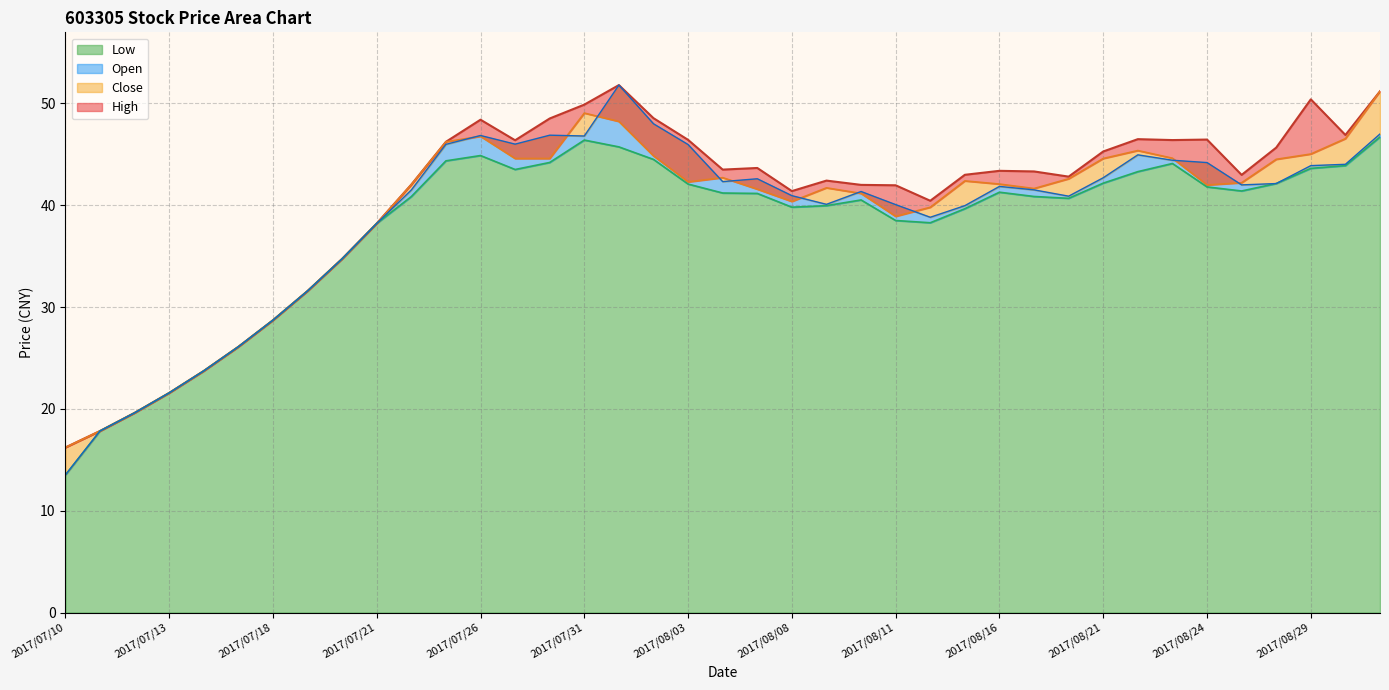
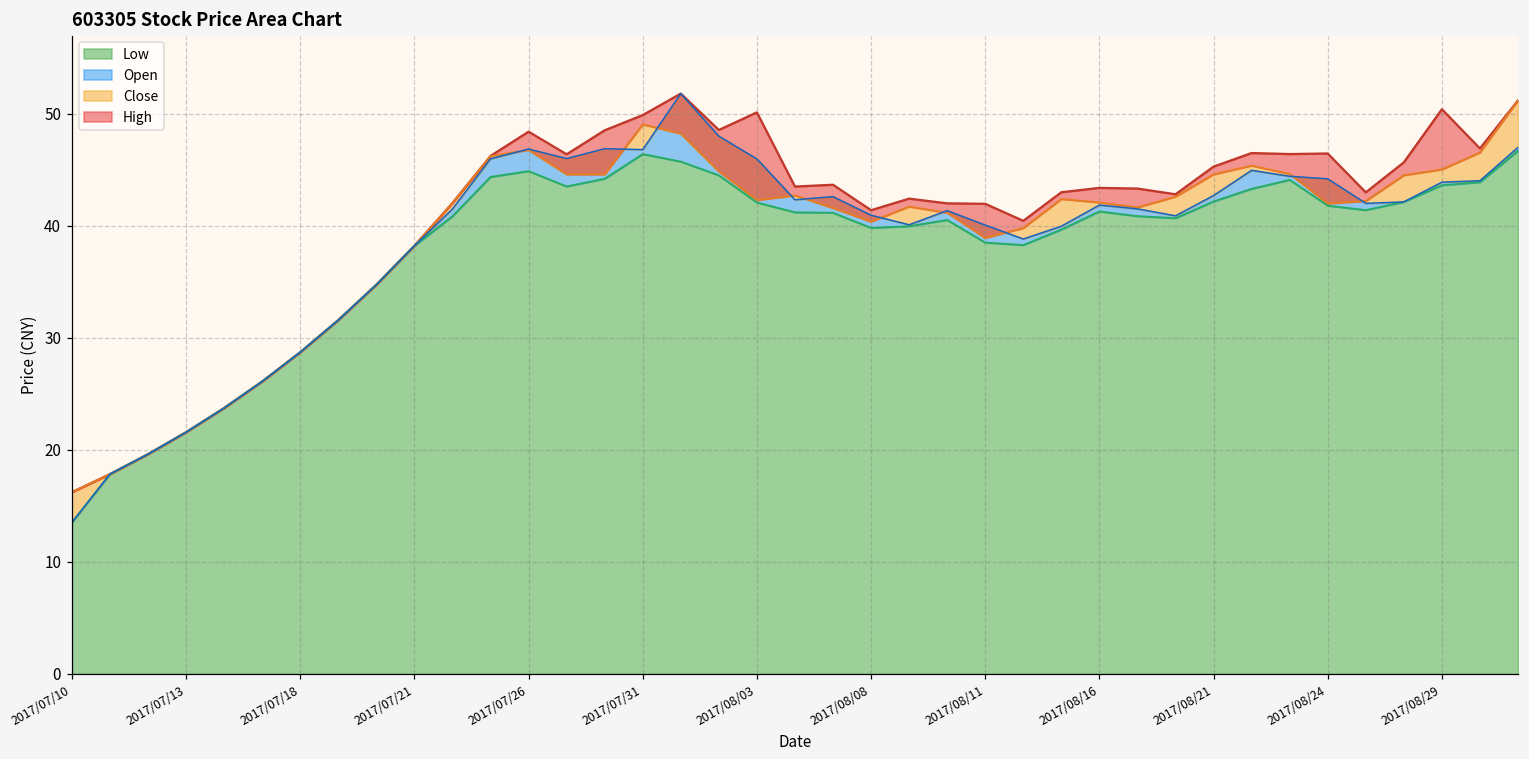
High, 2017/08/03: 46.4 -> 50.1
